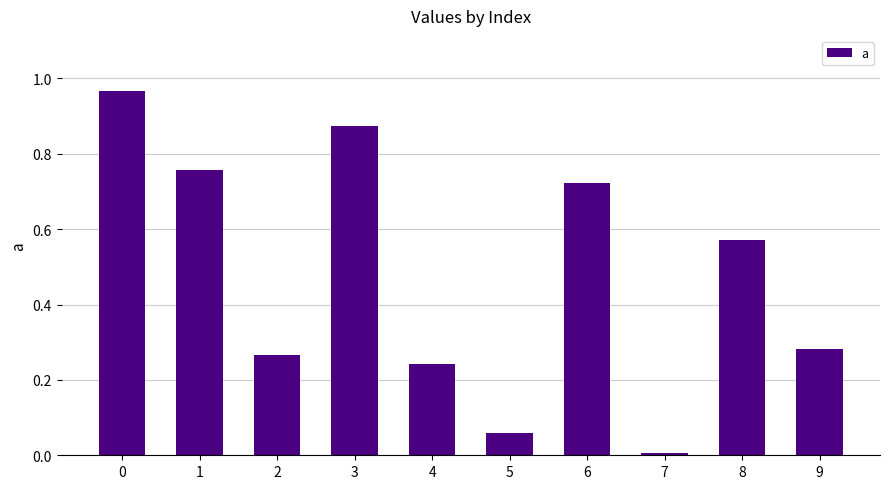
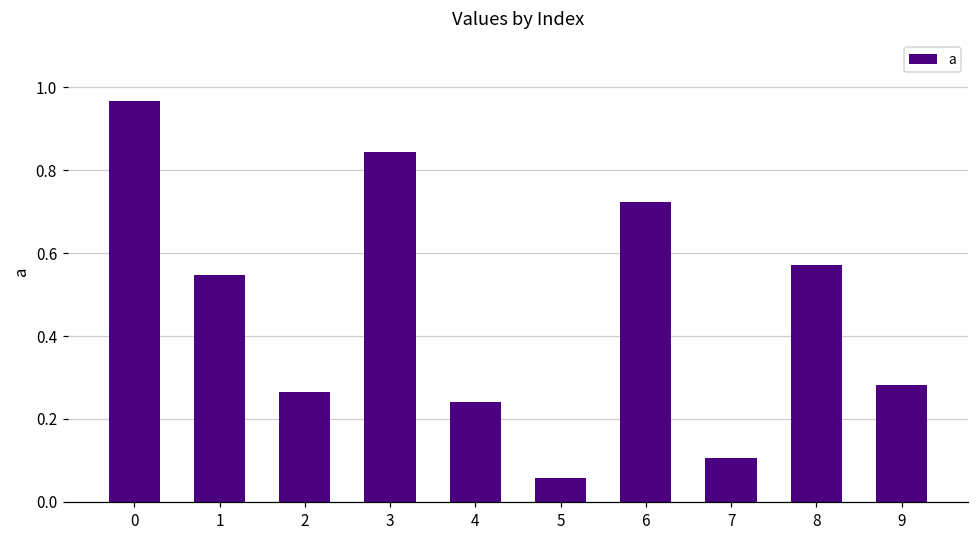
1: 0.76 -> 0.55
3: 0.87 -> 0.84
7: 0.01 -> 0.11
